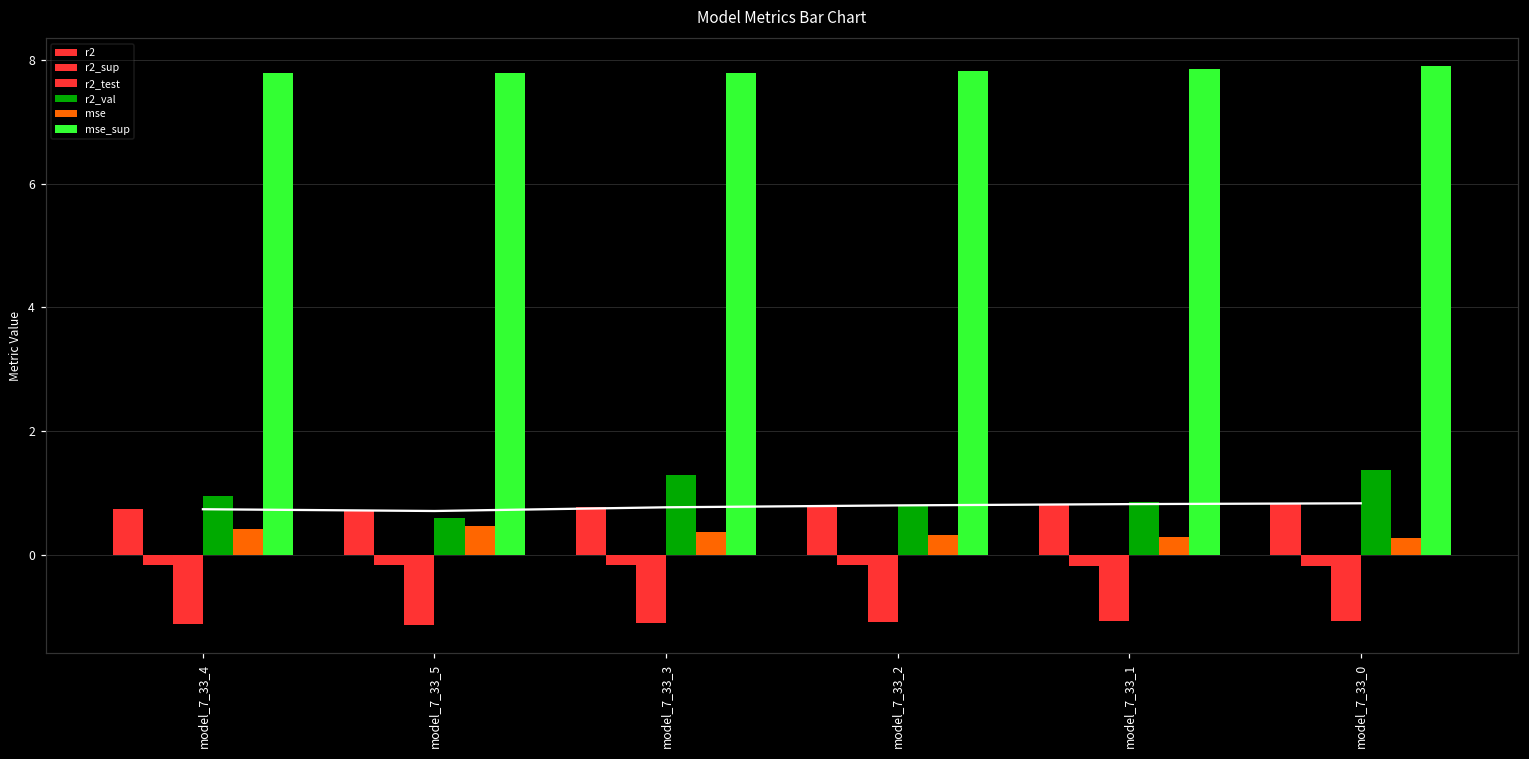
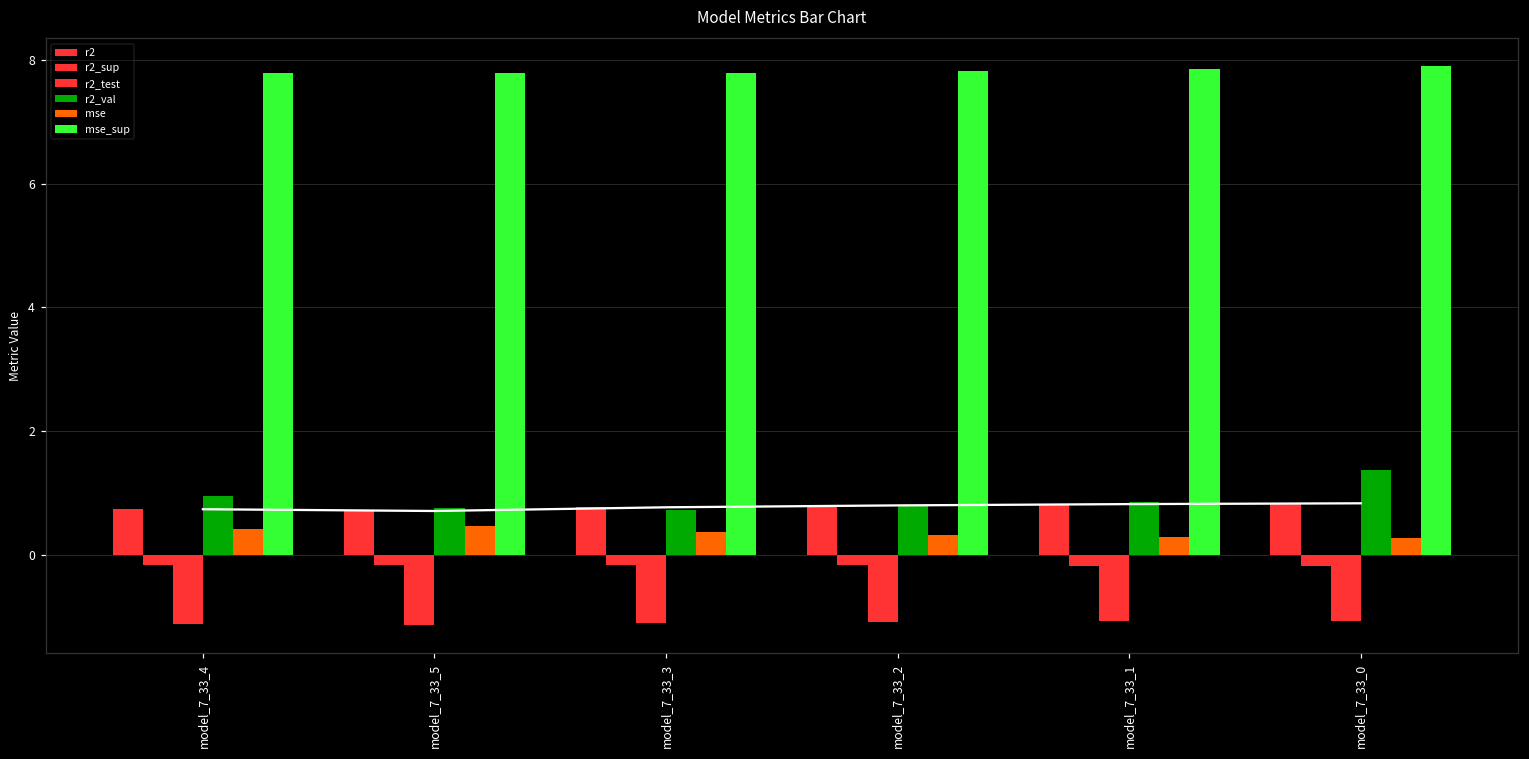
r2_val, model_7_33_5: 0.6 -> 0.8
r2_val, model_7_33_3: 1.3 -> 0.7
